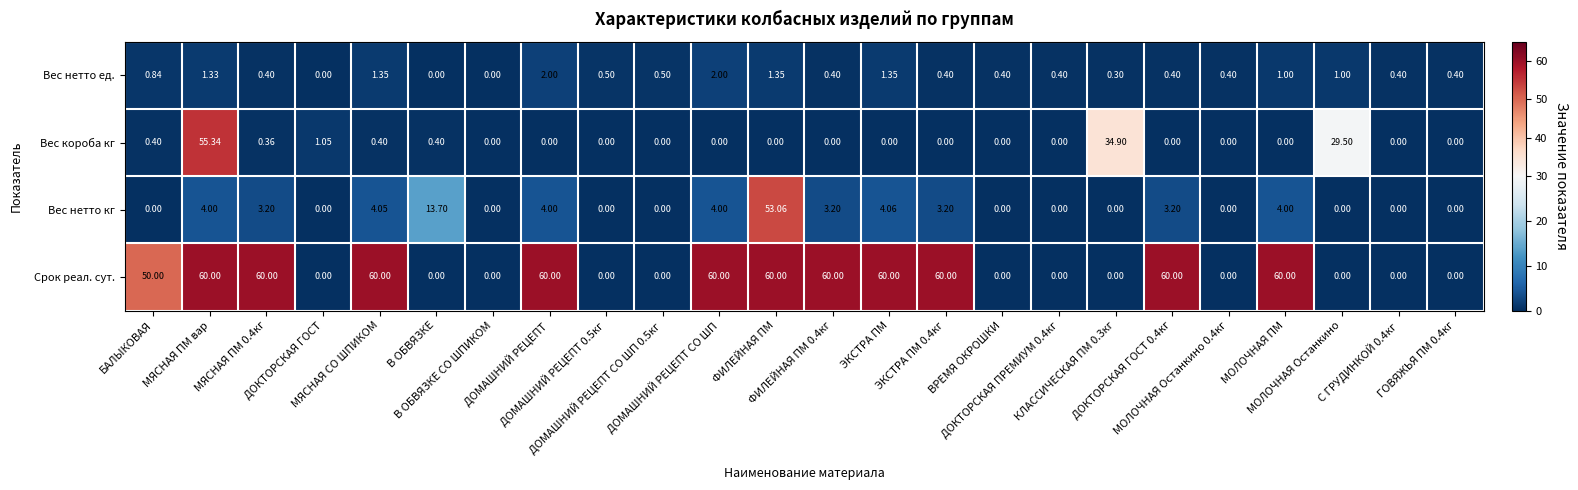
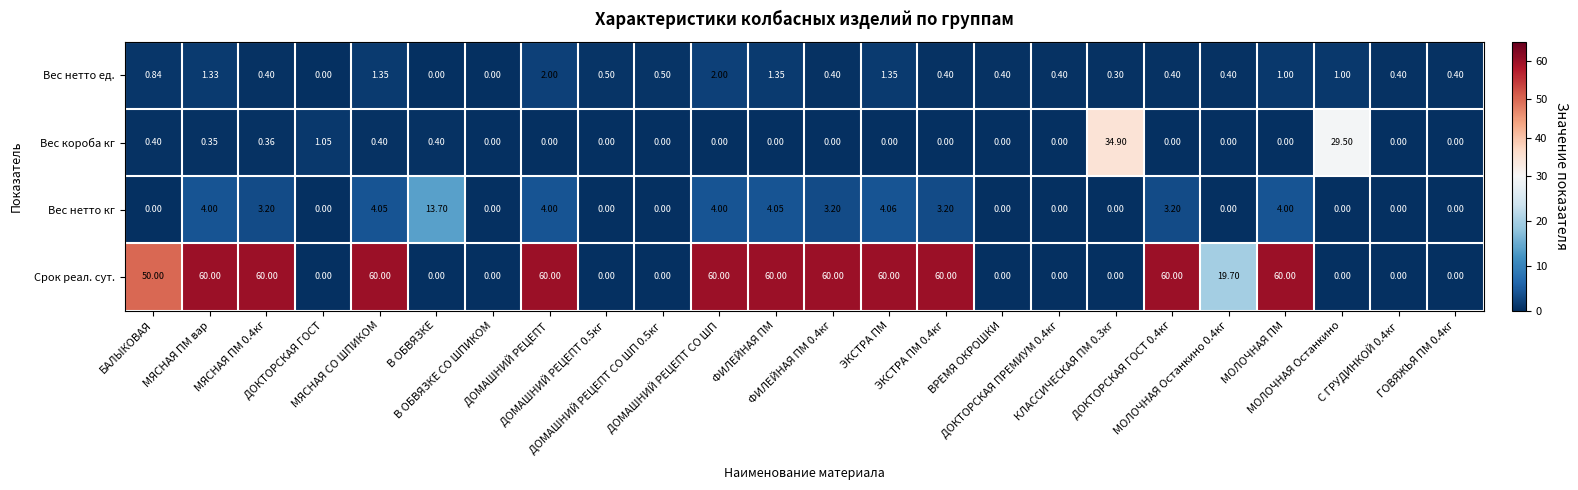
Вес короба кг, МЯСНАЯ ПМ вар: 55.34 -> 0.35
Вес нетто кг, ФИЛЕЙНАЯ ПМ: 53.06 -> 4.05
Срок реал. сут., МОЛОЧНАЯ Останкино 0.4кг: 0.00 -> 19.70
